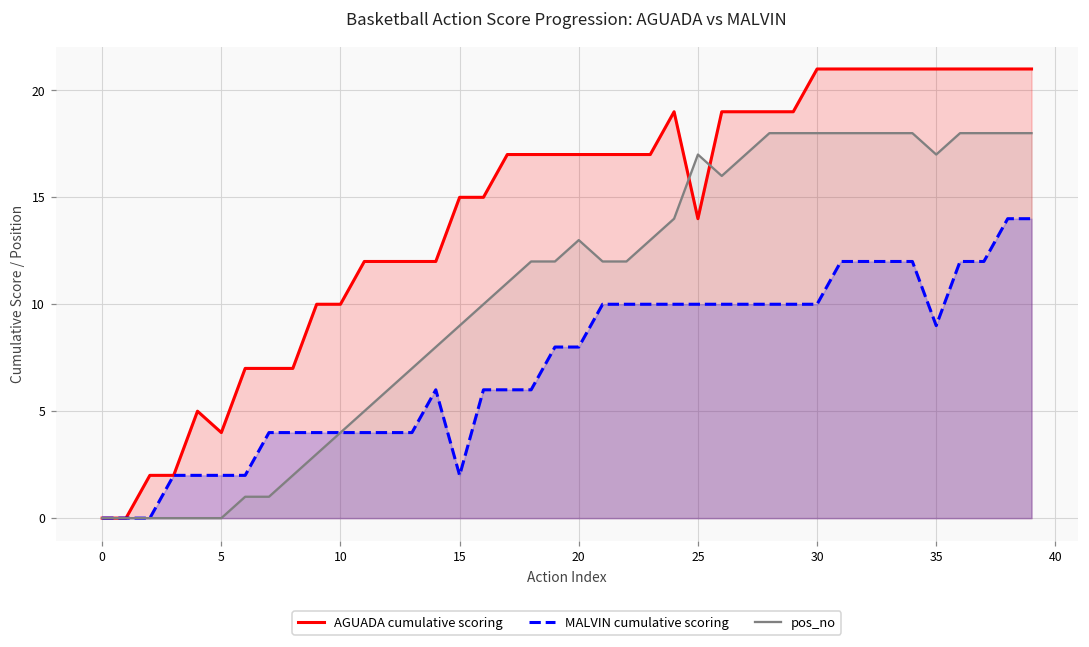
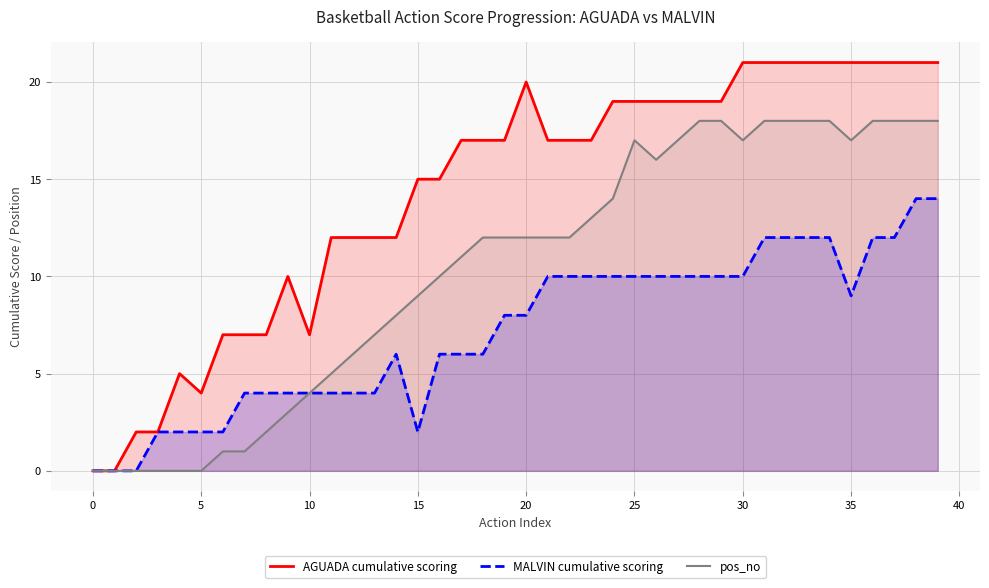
AGUADA cumulative scoring, 10: 10 -> 7
AGUADA cumulative scoring, 20: 17 -> 20
pos_no, 20: 13 -> 12
AGUADA cumulative scoring, 25: 14 -> 19
pos_no, 30: 18 -> 17
